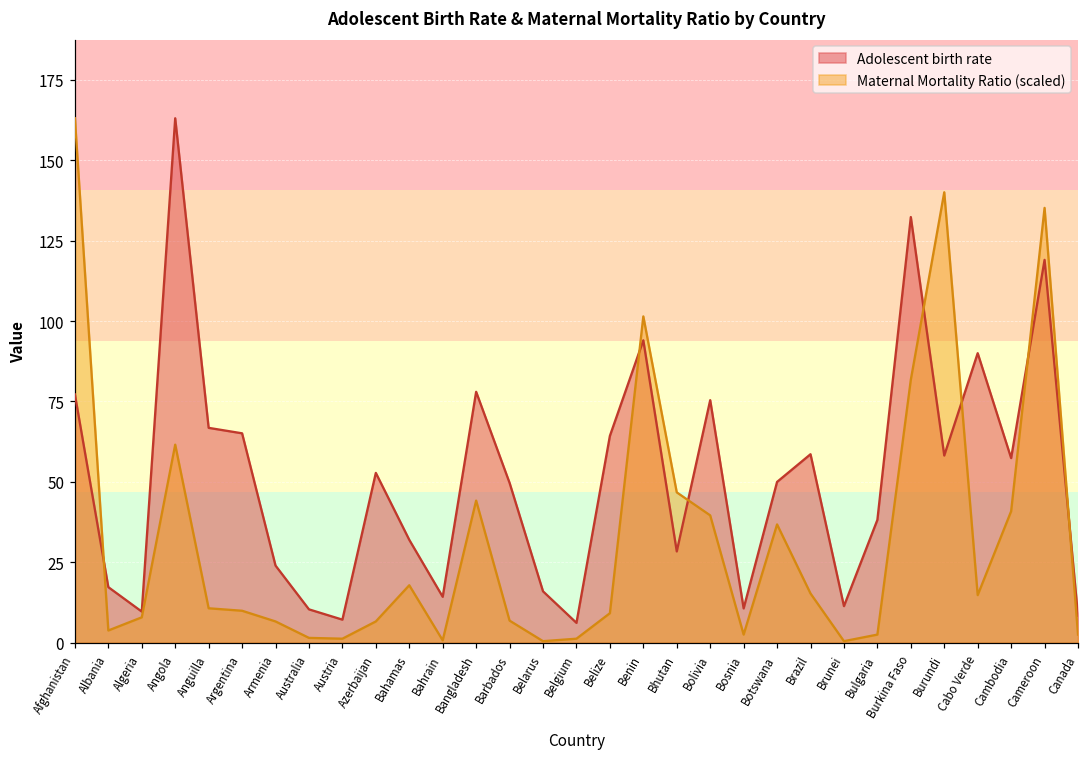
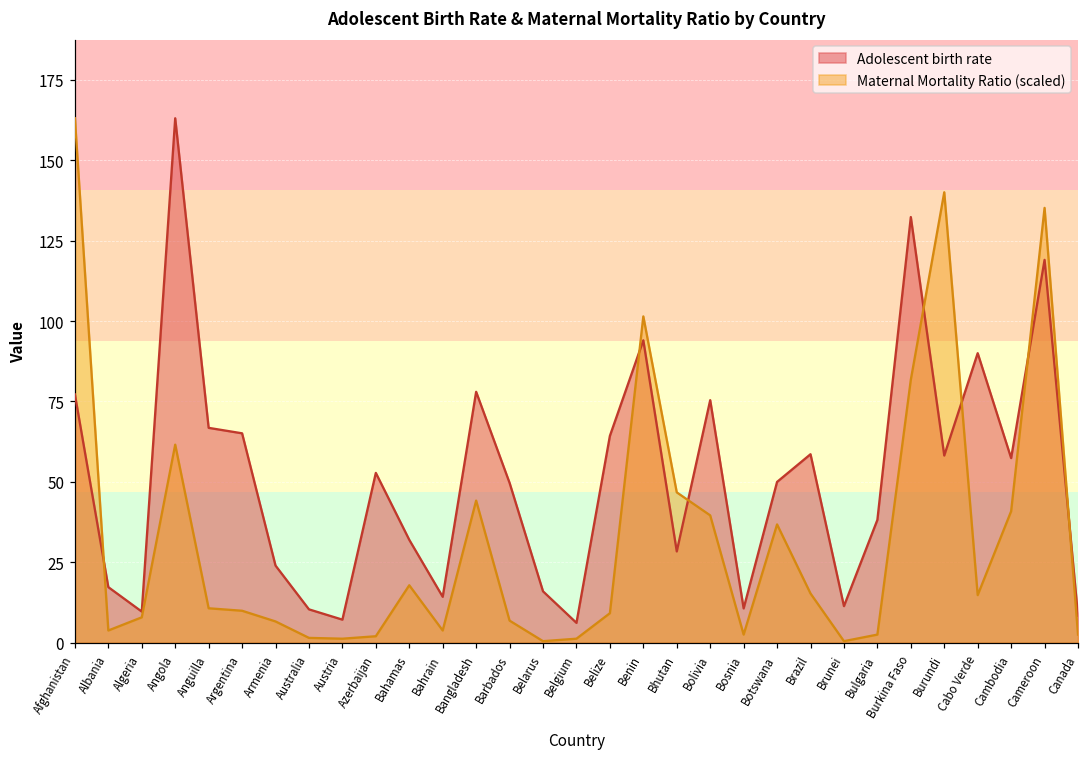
Maternal Mortality Ratio (scaled), Azerbaijan: 7 -> 2
Maternal Mortality Ratio (scaled), Bahrain: 1 -> 4
